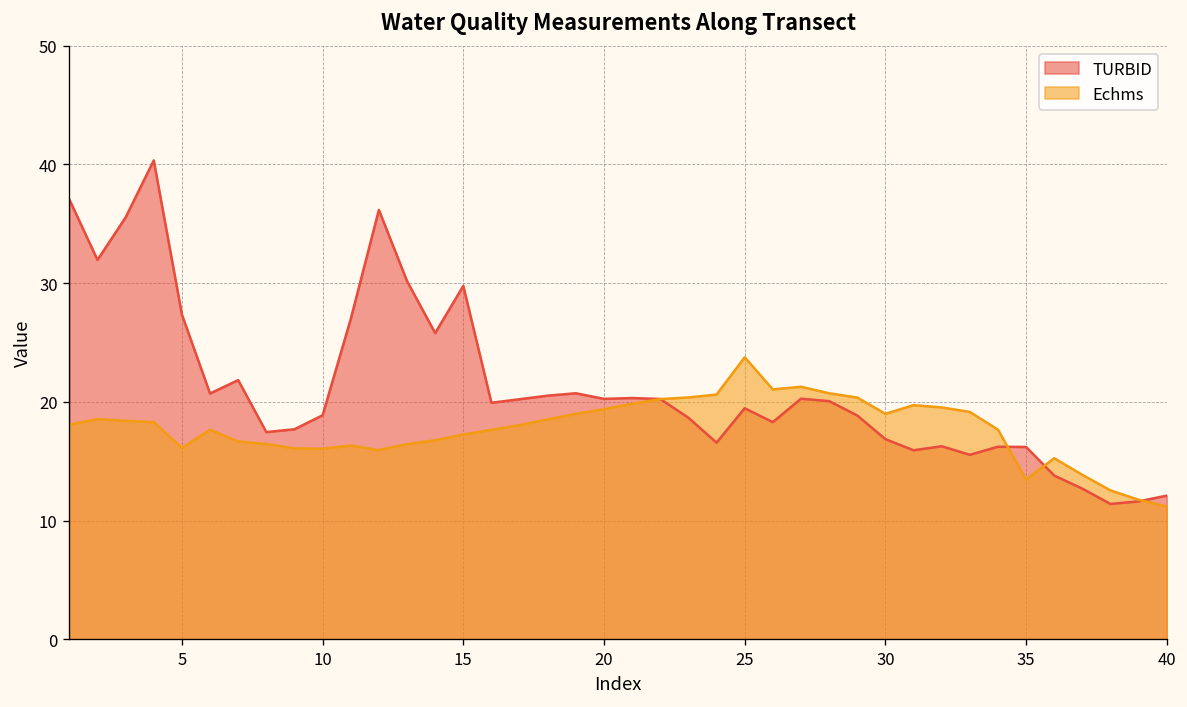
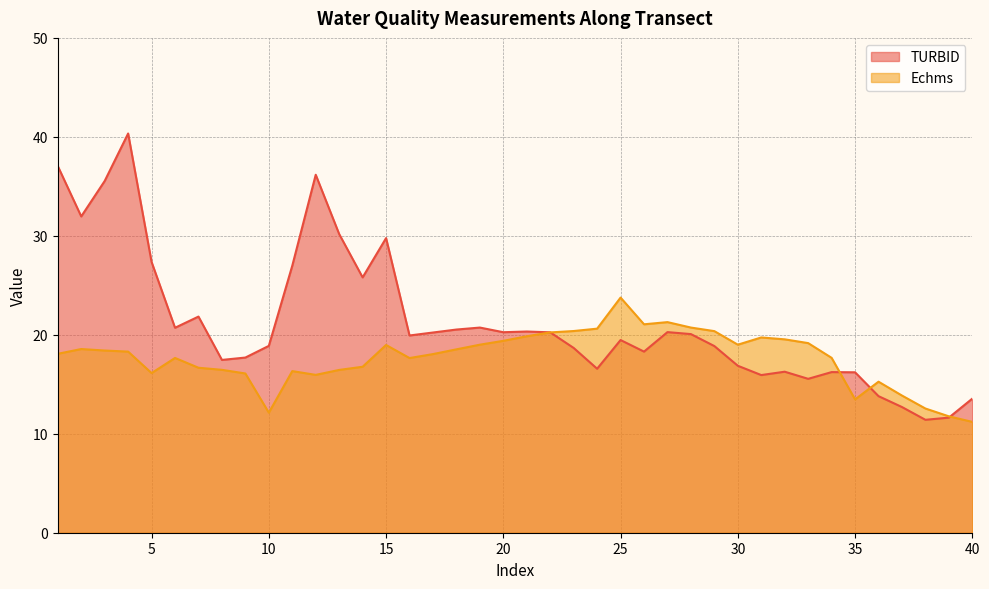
Echms, 10: 16 -> 12
Echms, 15: 17 -> 19
TURBID, 40: 12 -> 14
